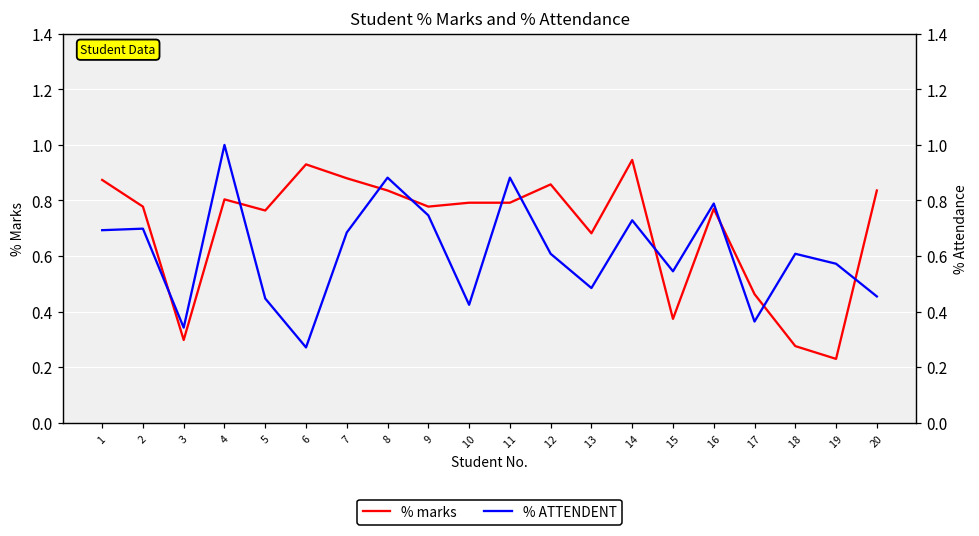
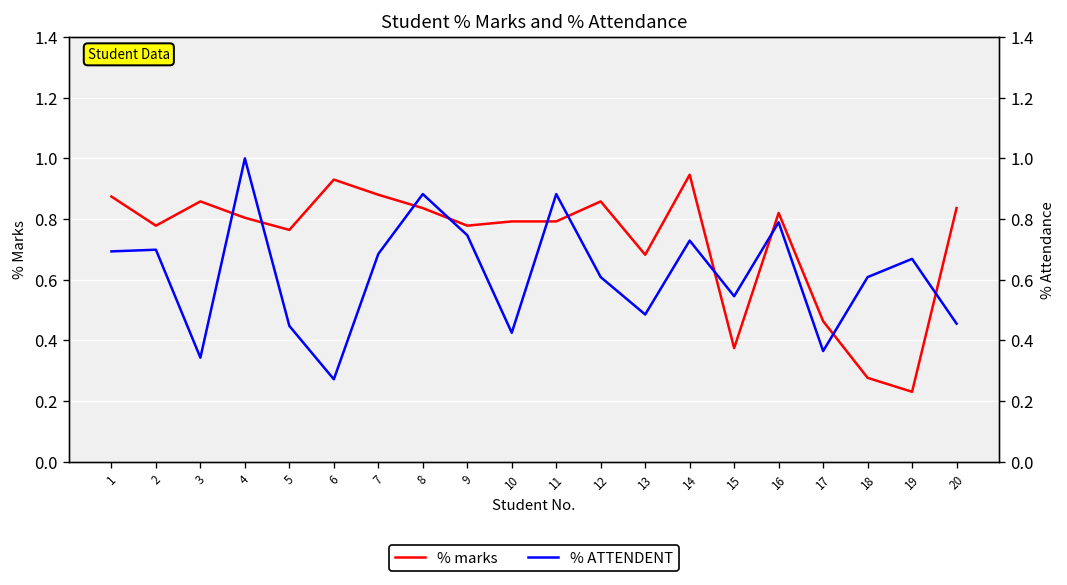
% marks, 3: 0.30 -> 0.86
% marks, 16: 0.77 -> 0.82
% ATTENDENT, 19: 0.57 -> 0.67
